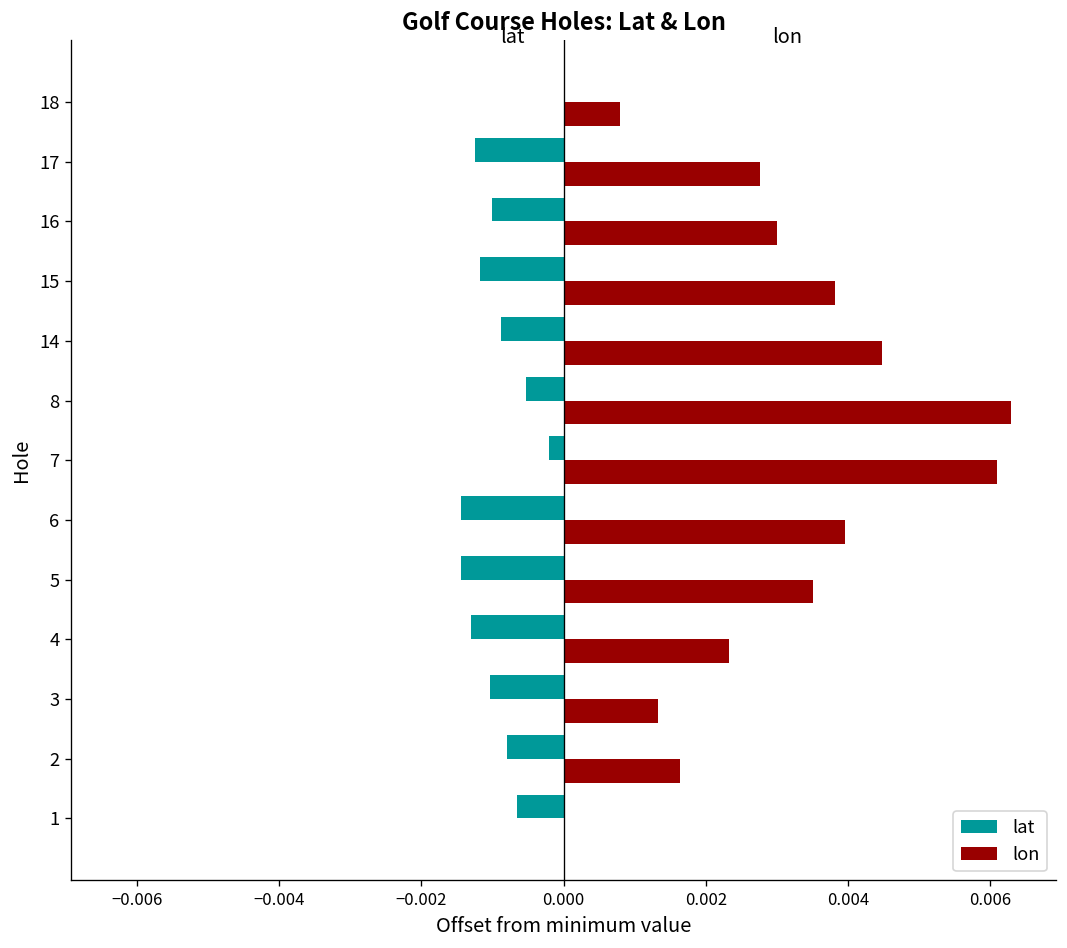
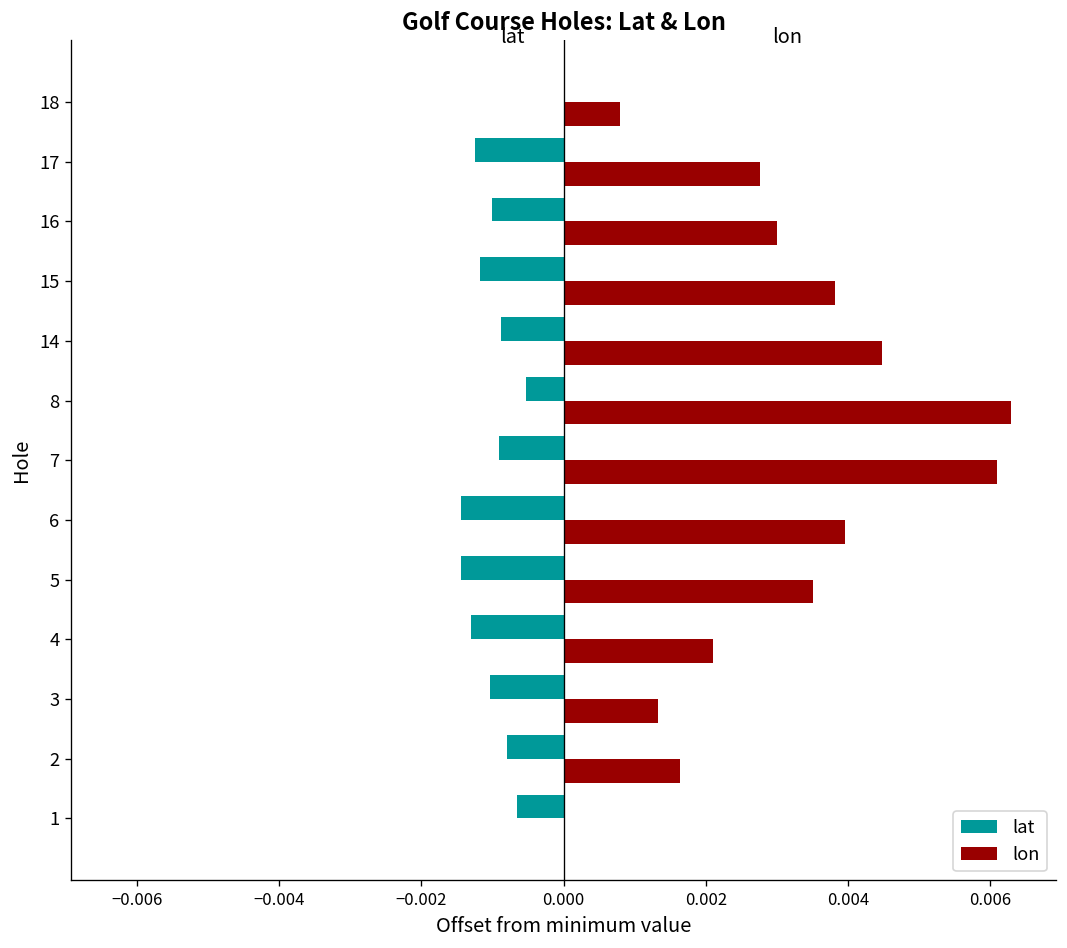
lat, 7: -0.0002 -> -0.0009
lon, 4: 0.0023 -> 0.0021
